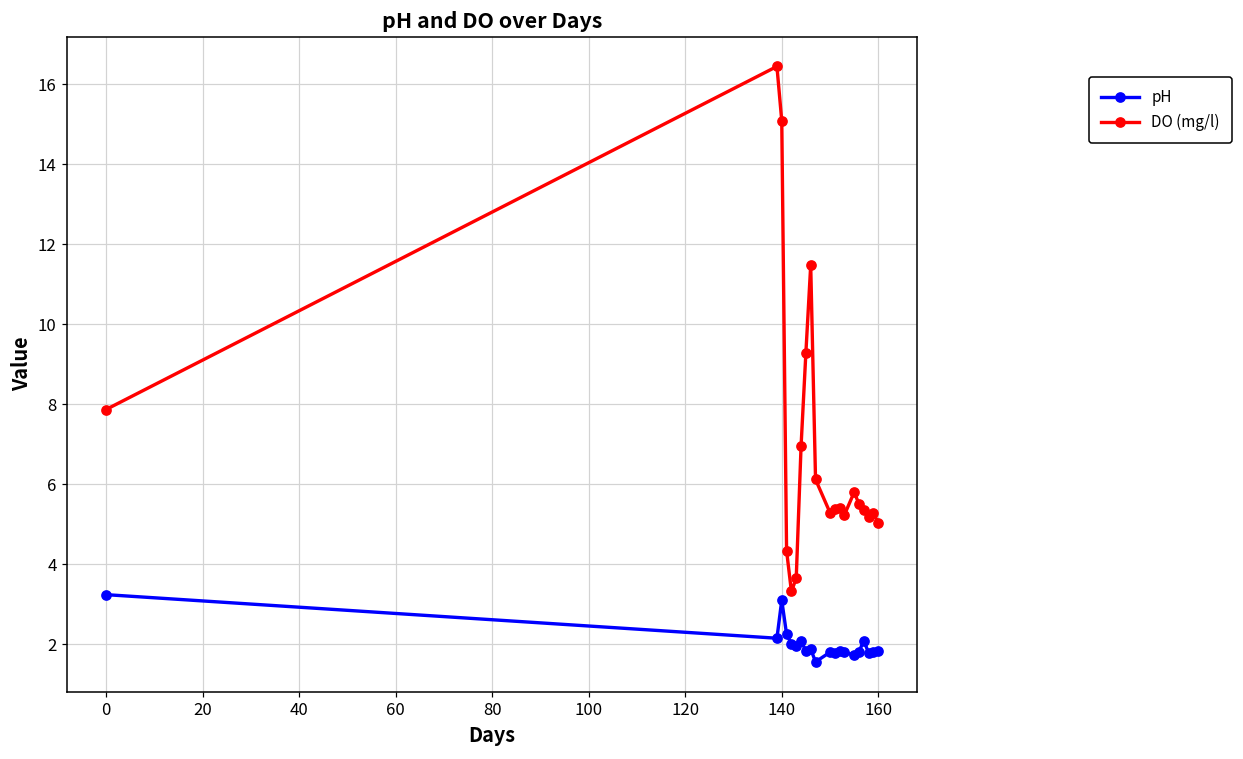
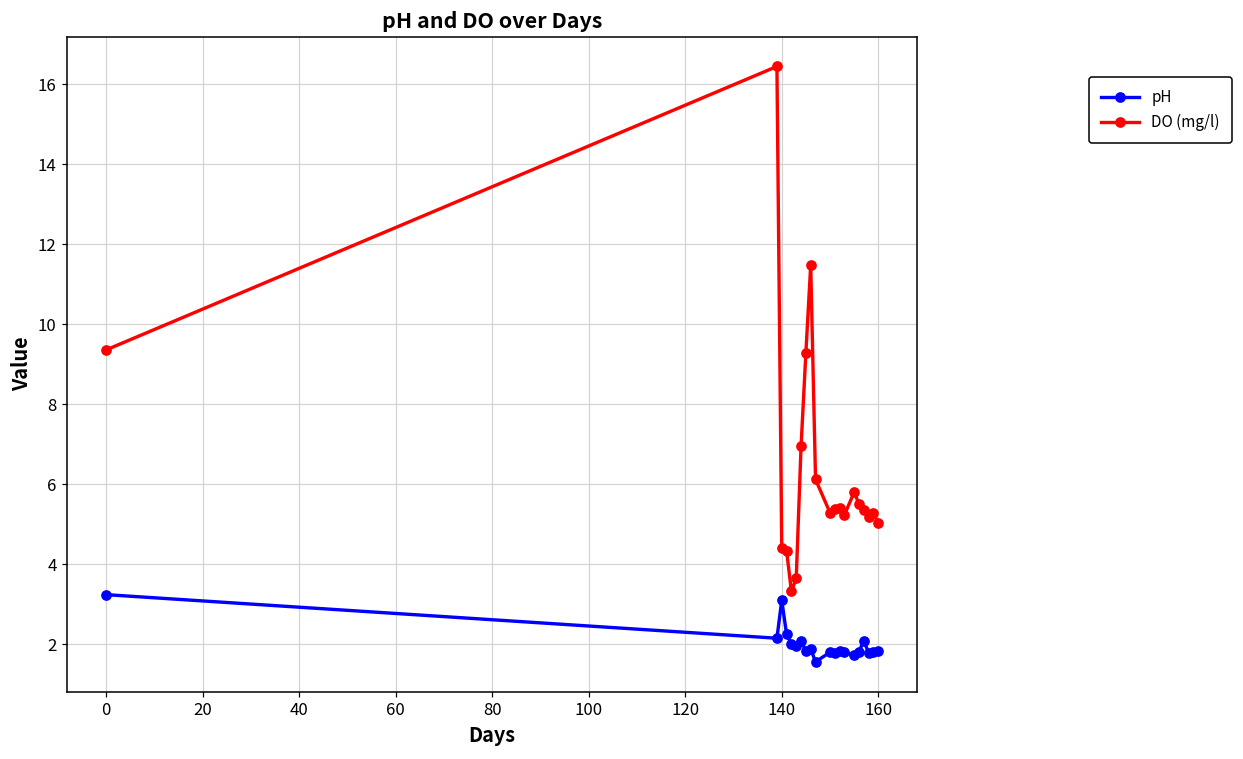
DO (mg/l), 0: 7.9 -> 9.4
DO (mg/l), 140: 15.1 -> 4.4
